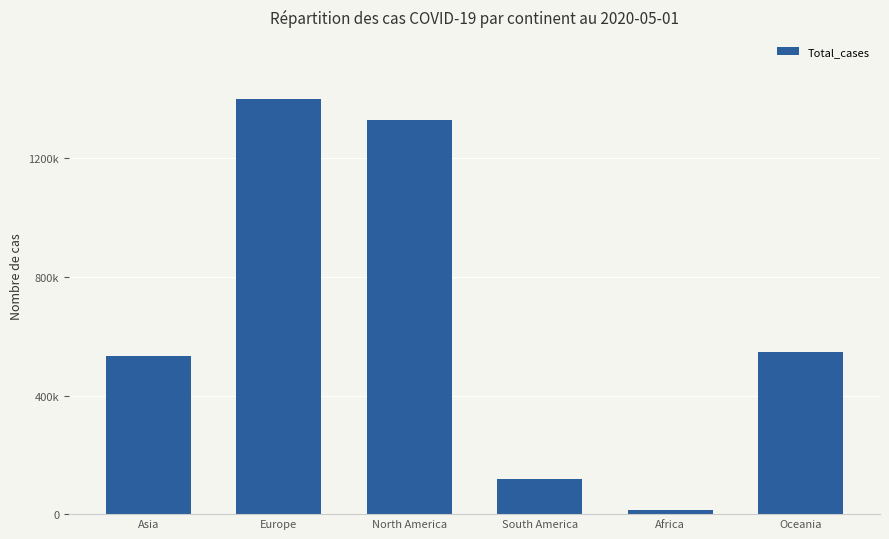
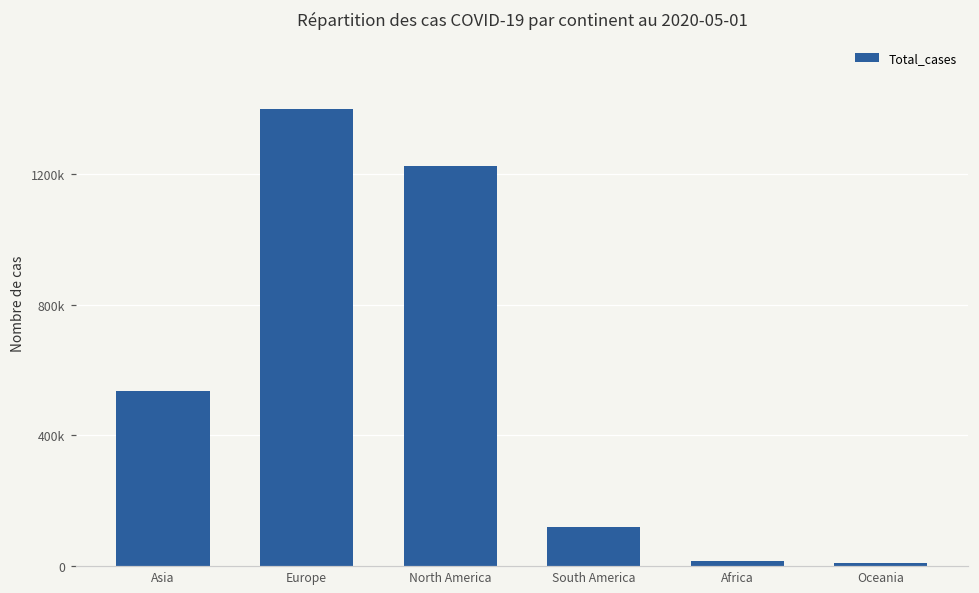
North America: 1330000 -> 1220000
Oceania: 550000 -> 10000
